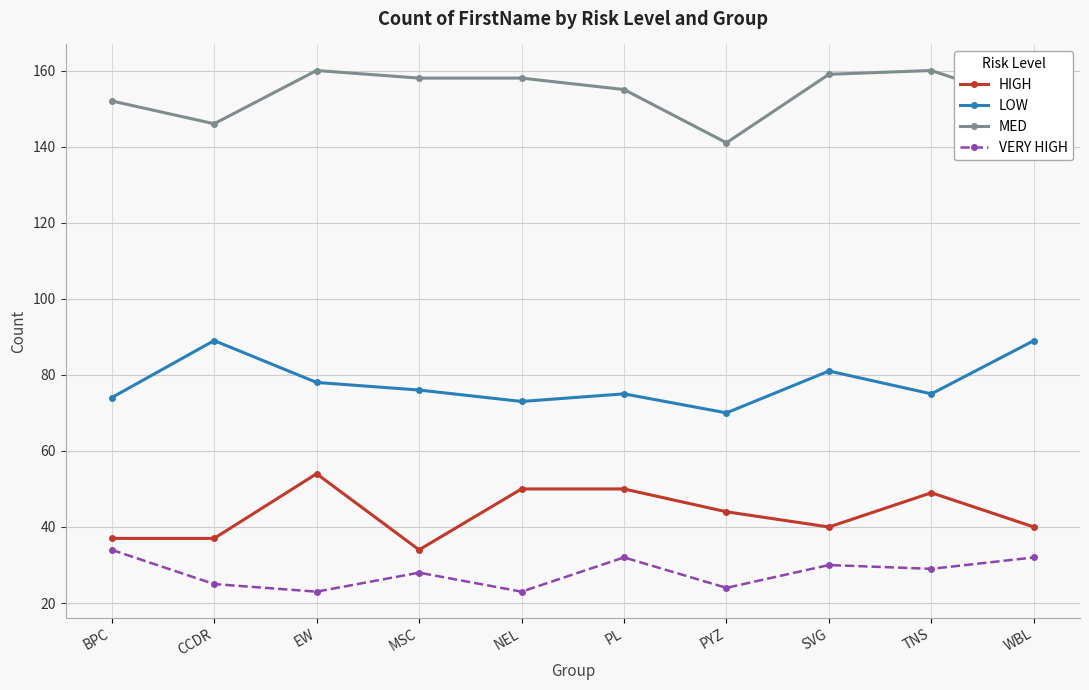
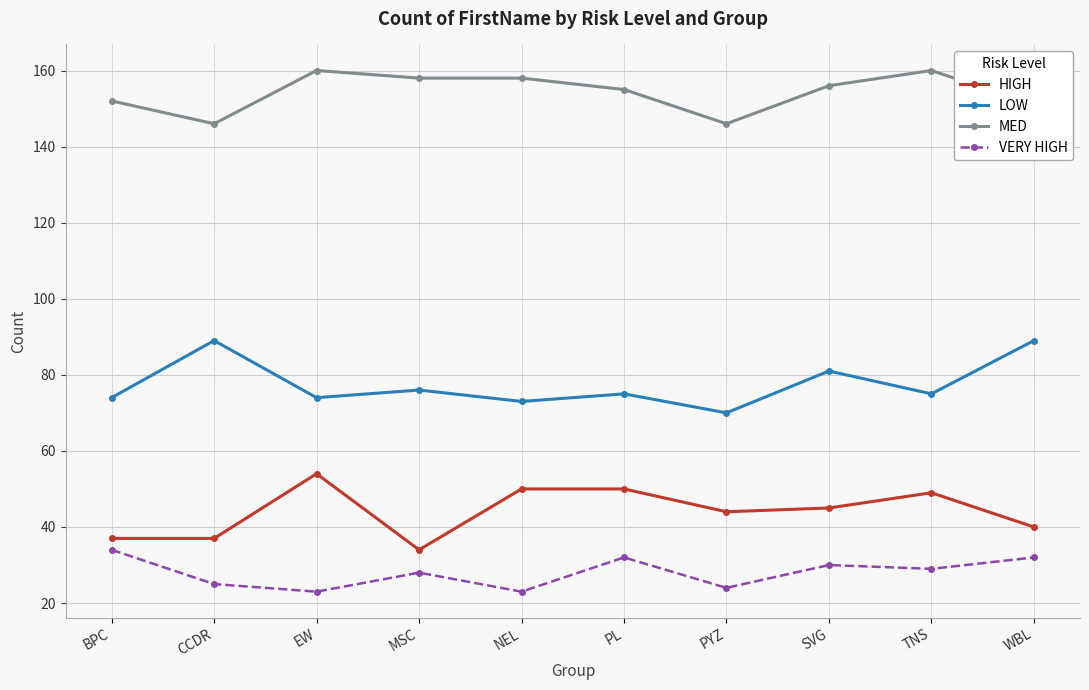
LOW, EW: 78 -> 74
MED, PYZ: 141 -> 146
HIGH, SVG: 40 -> 45
MED, SVG: 159 -> 156
